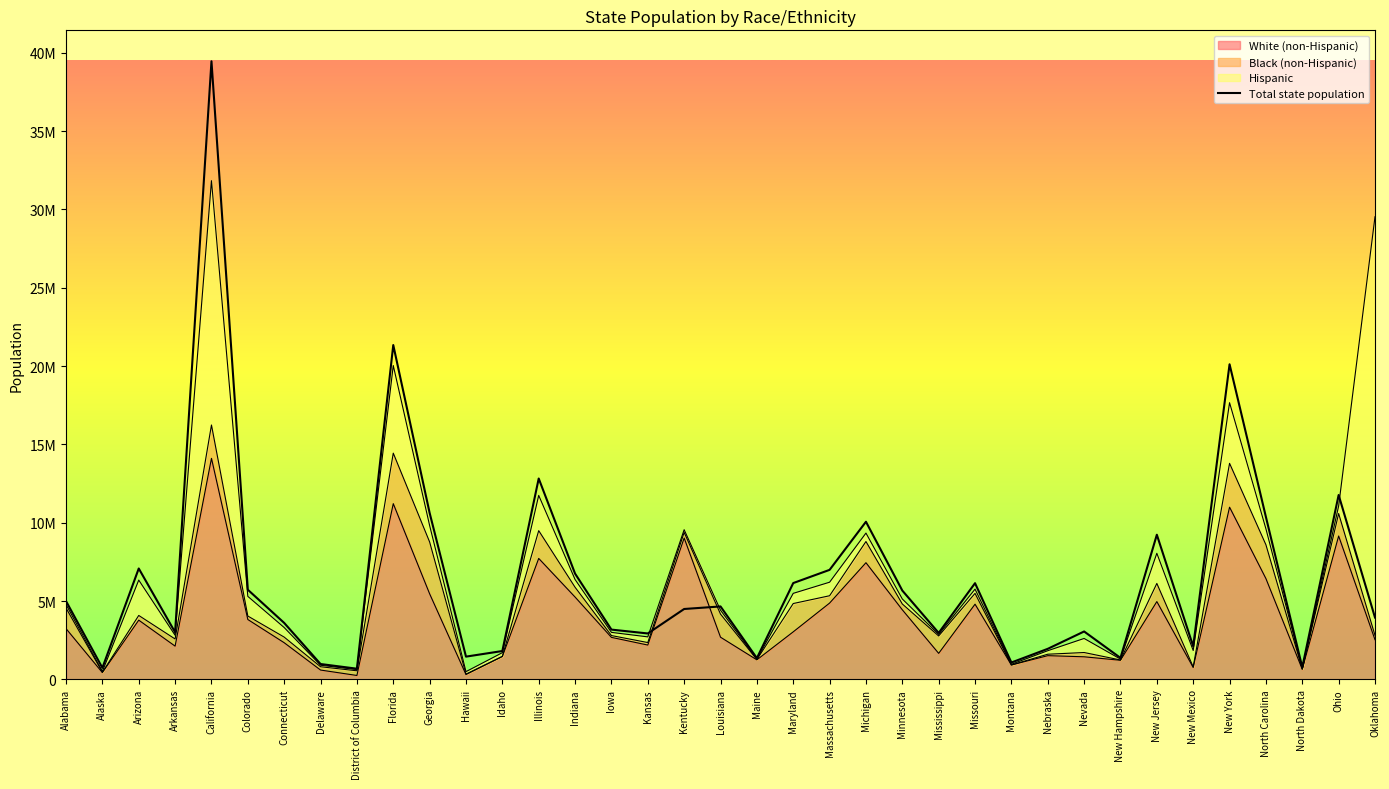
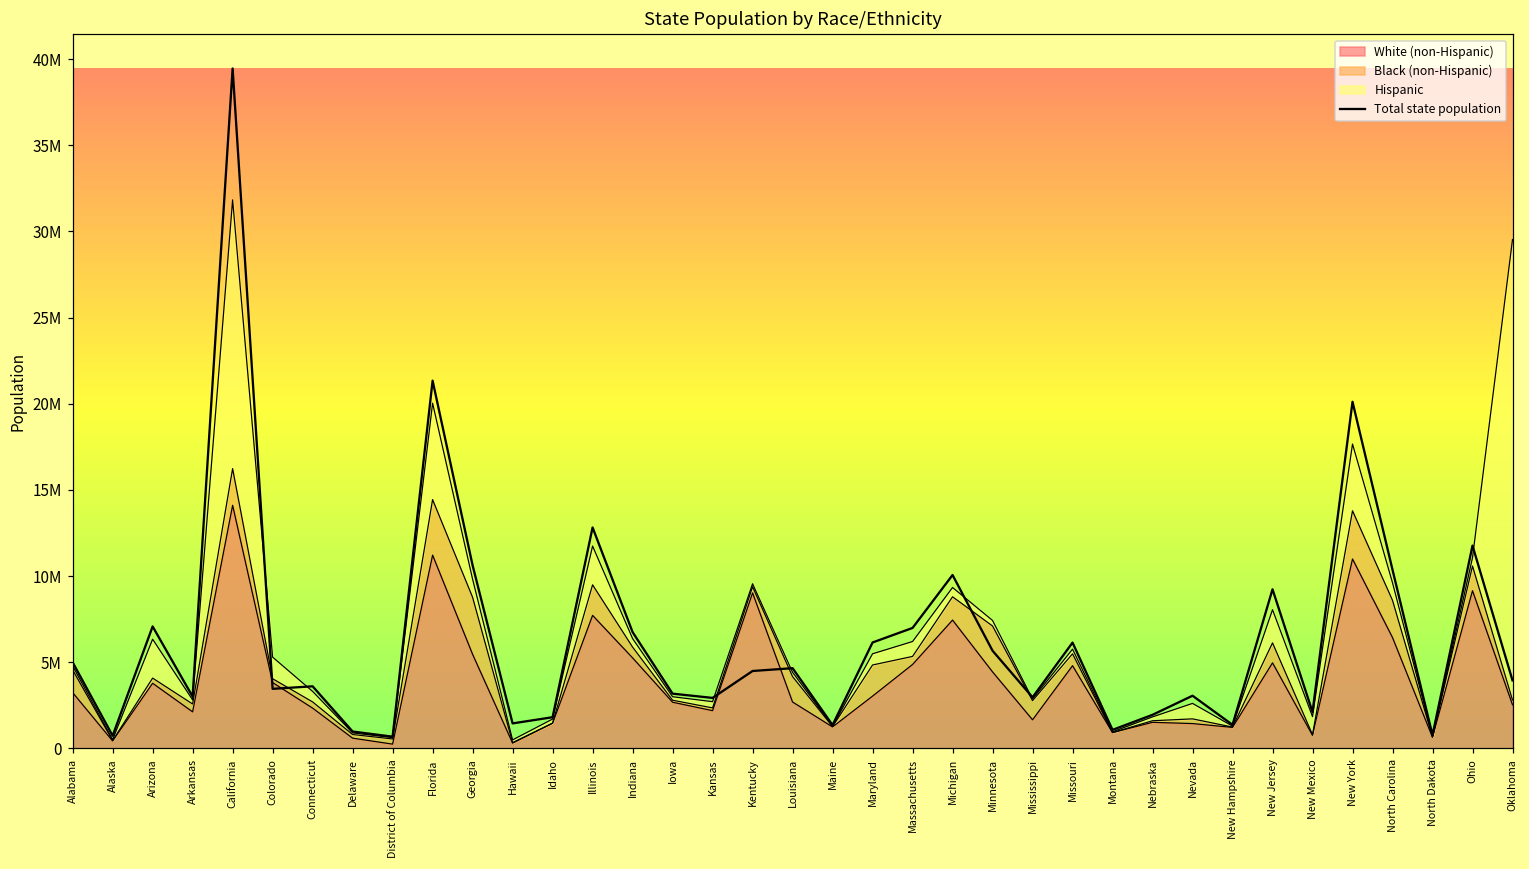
Total state population, Colorado: 5700000 -> 3500000
Black (non-Hispanic), Minnesota: 400000 -> 2700000
